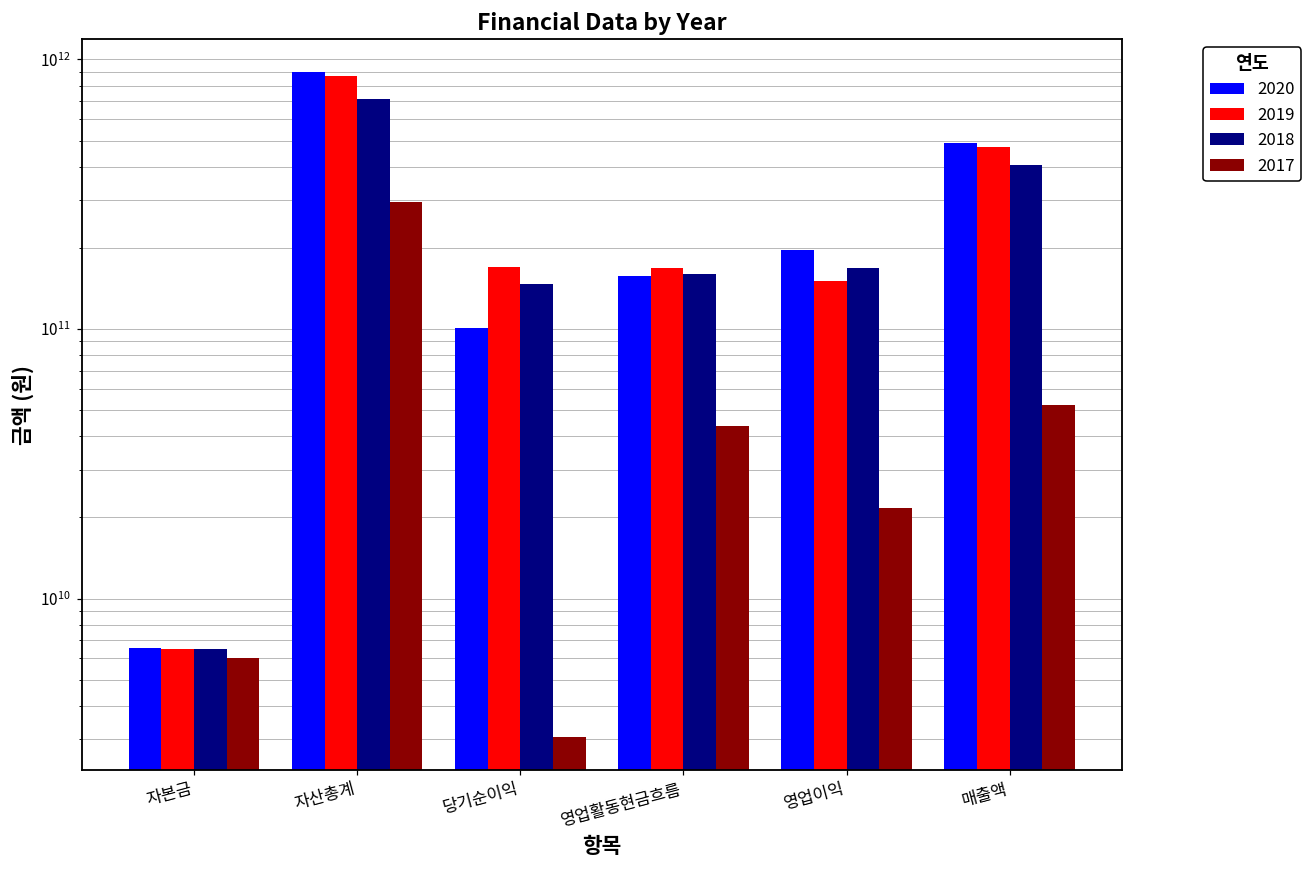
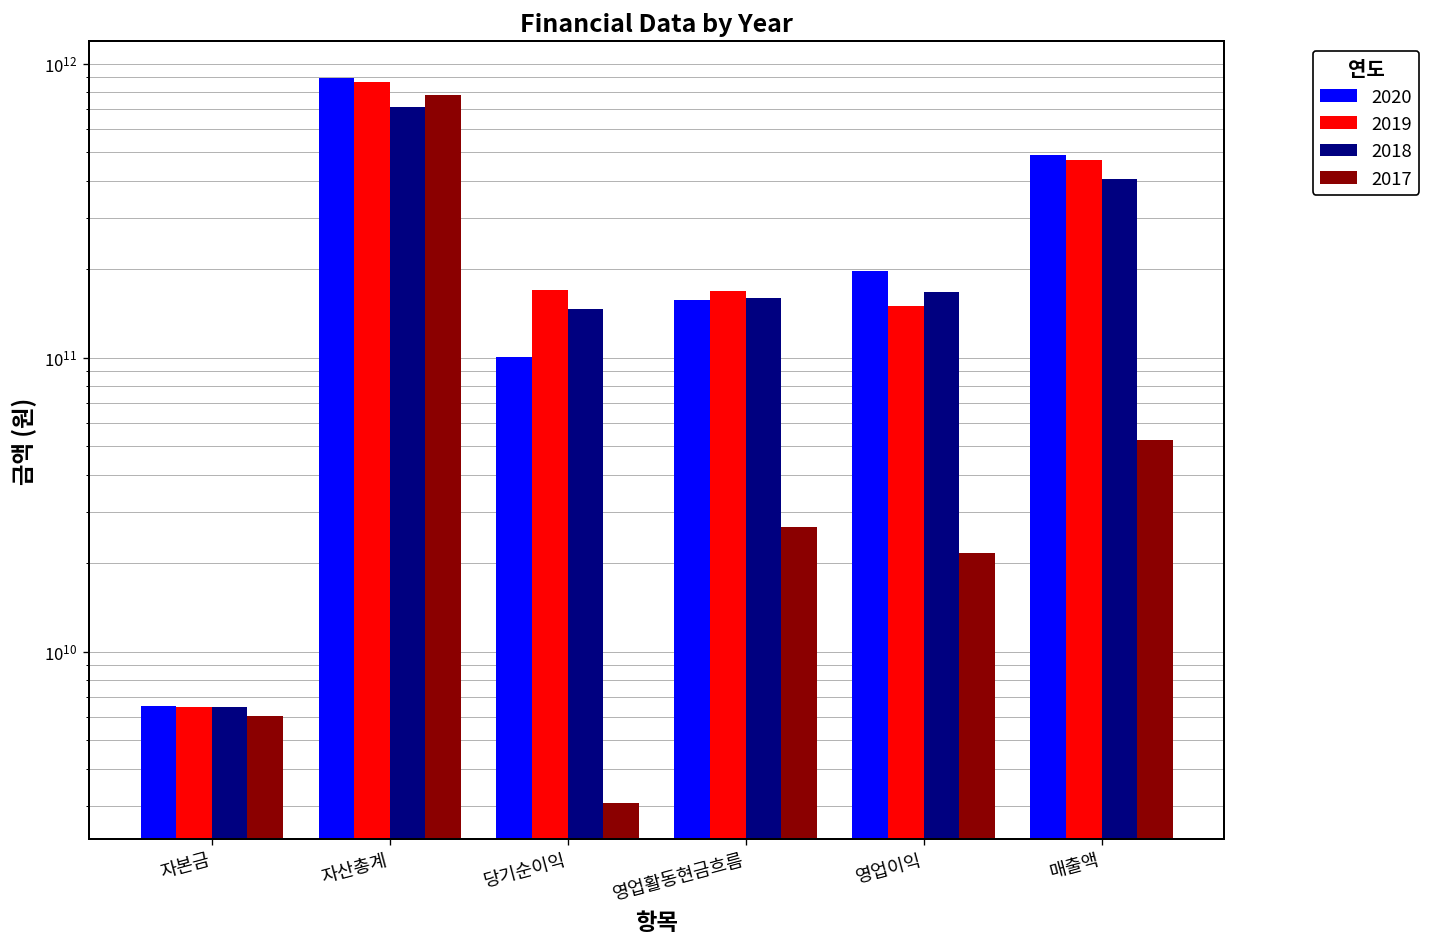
2017, 자산총계: 300000000000 -> 780000000000
2017, 영업활동현금흐름: 43000000000 -> 27000000000
